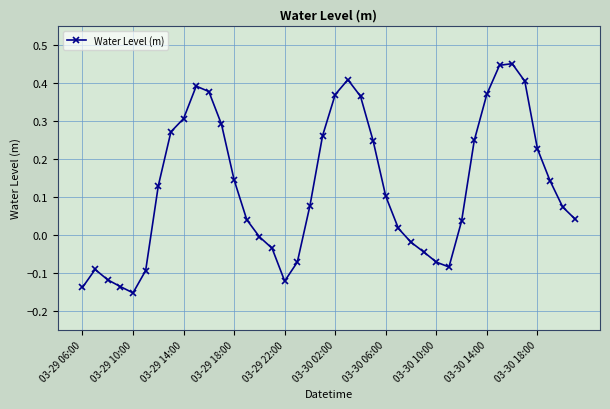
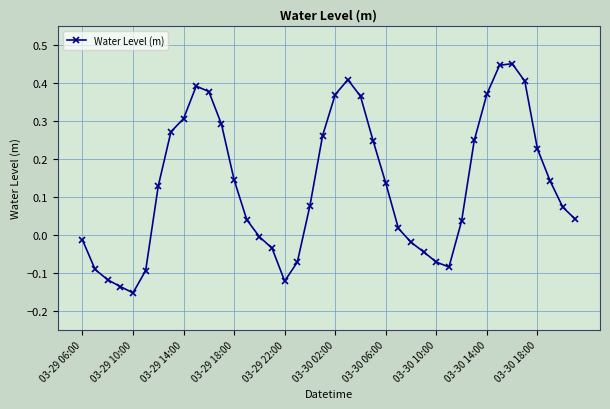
03-29 06:00: -0.14 -> -0.01
03-30 06:00: 0.10 -> 0.14
